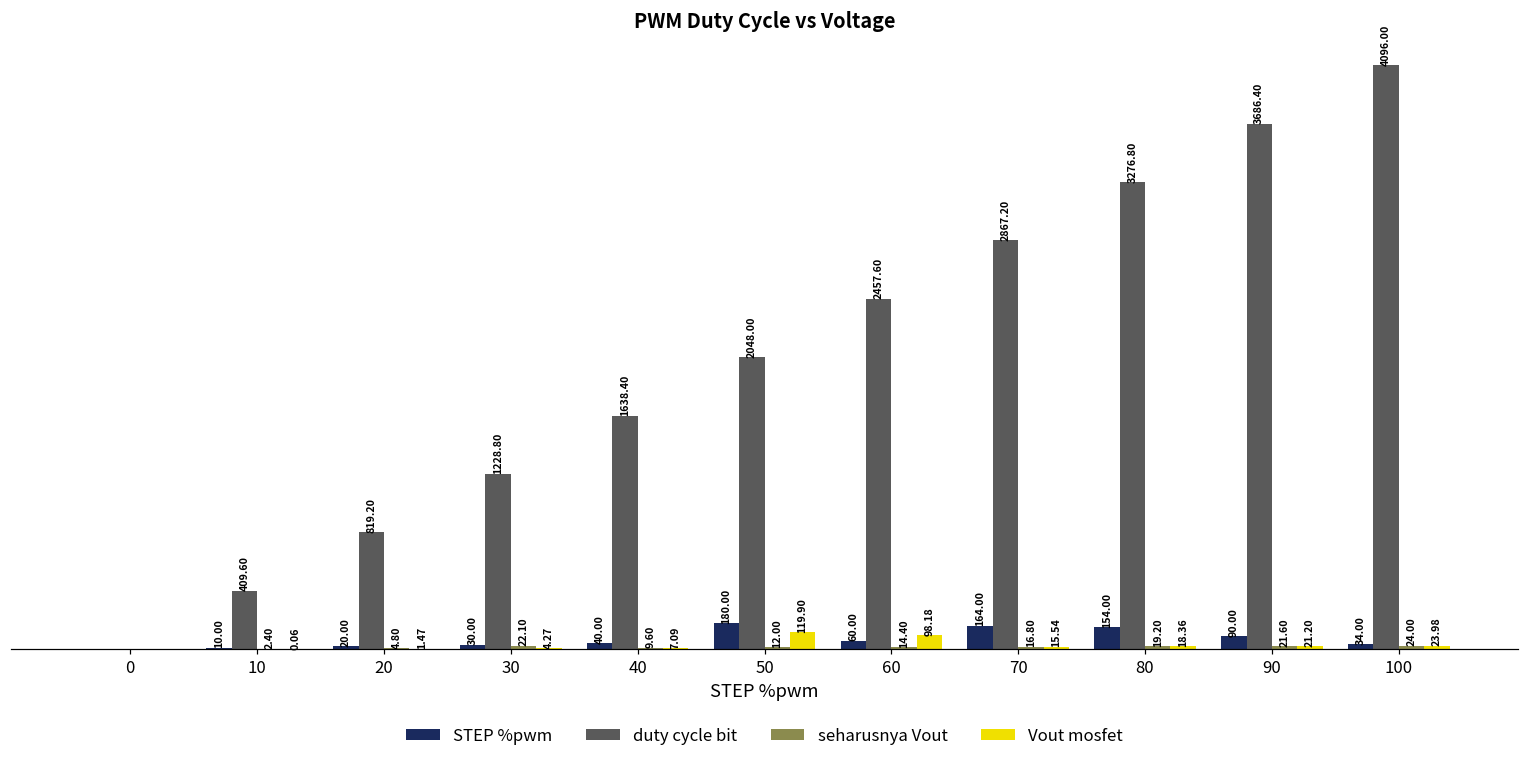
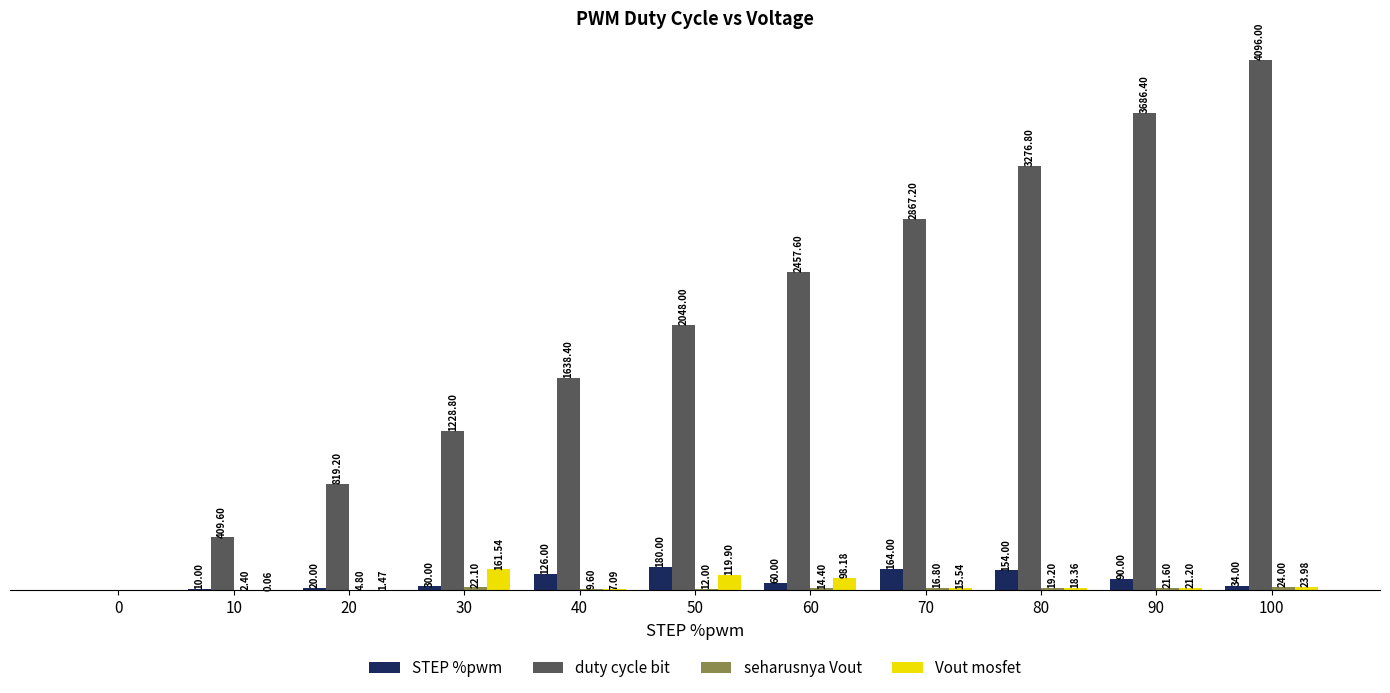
Vout mosfet, 30: 4.27 -> 161.54
STEP %pwm, 40: 40.00 -> 126.00
